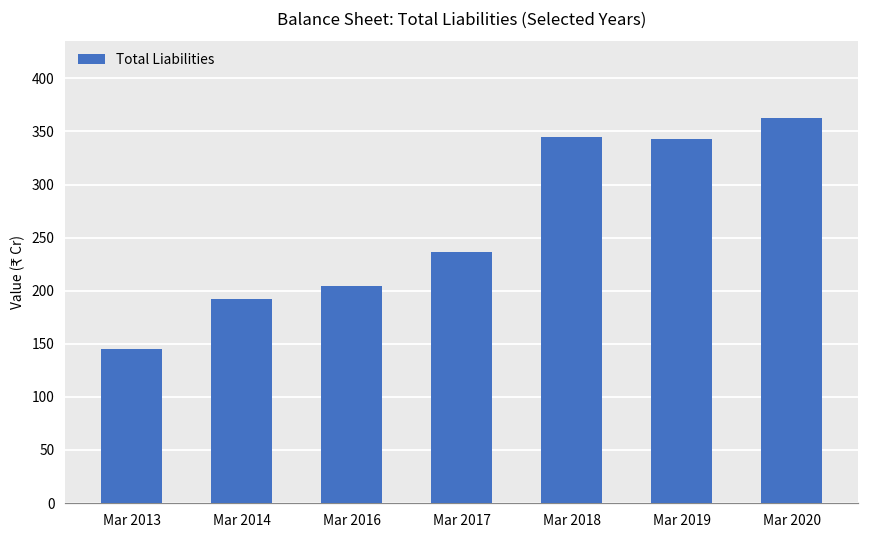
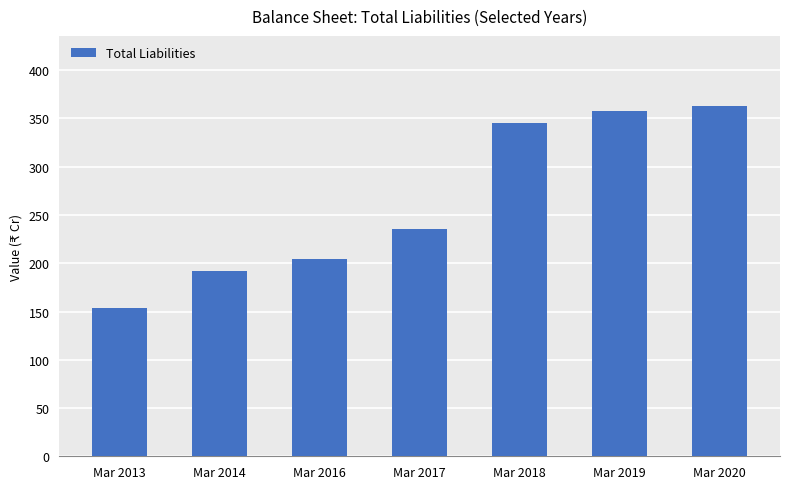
Mar 2013: 145 -> 154
Mar 2019: 340 -> 360
